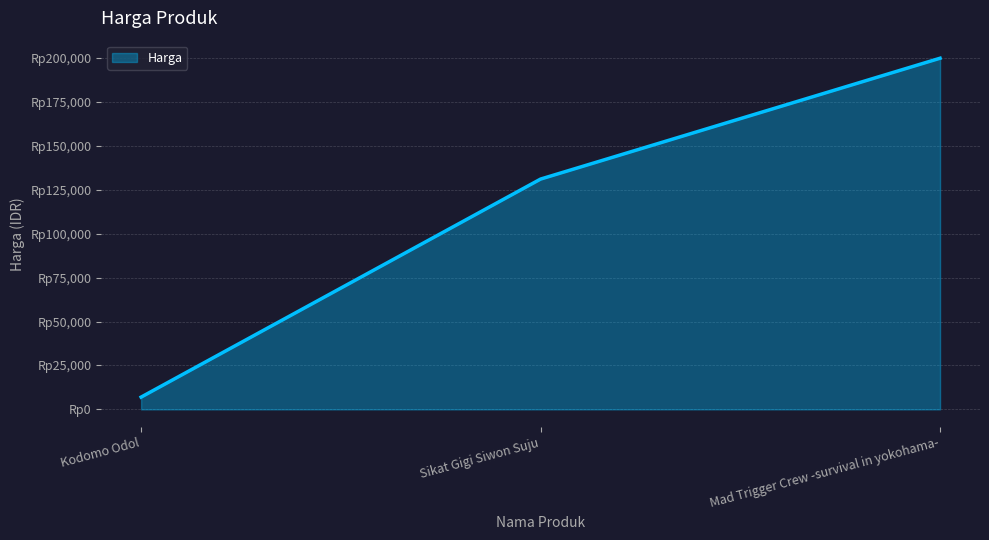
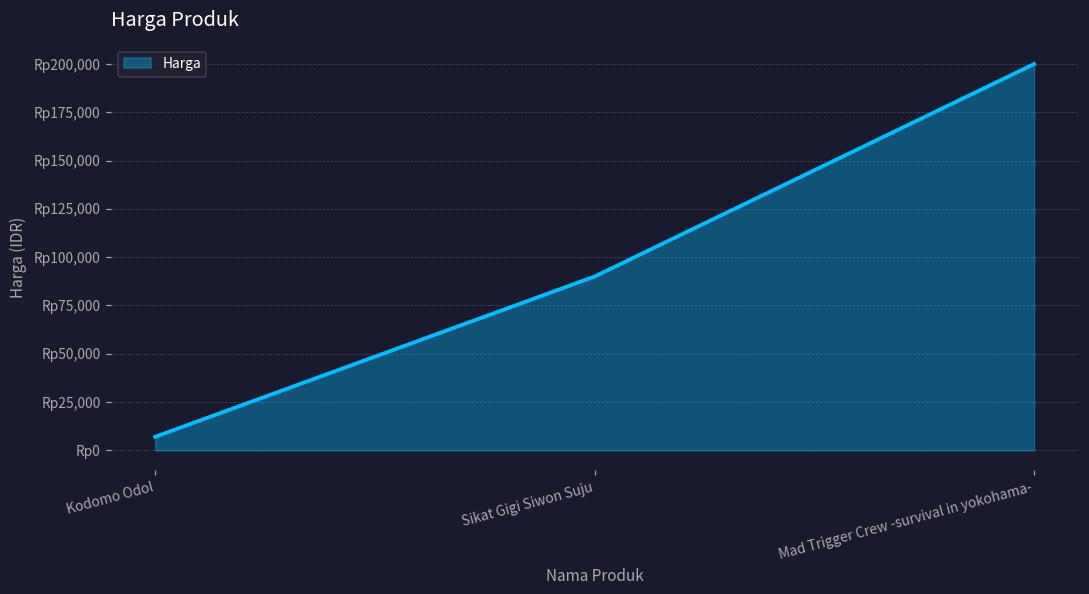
Sikat Gigi Siwon Suju: Rp131,000 -> Rp90,000
